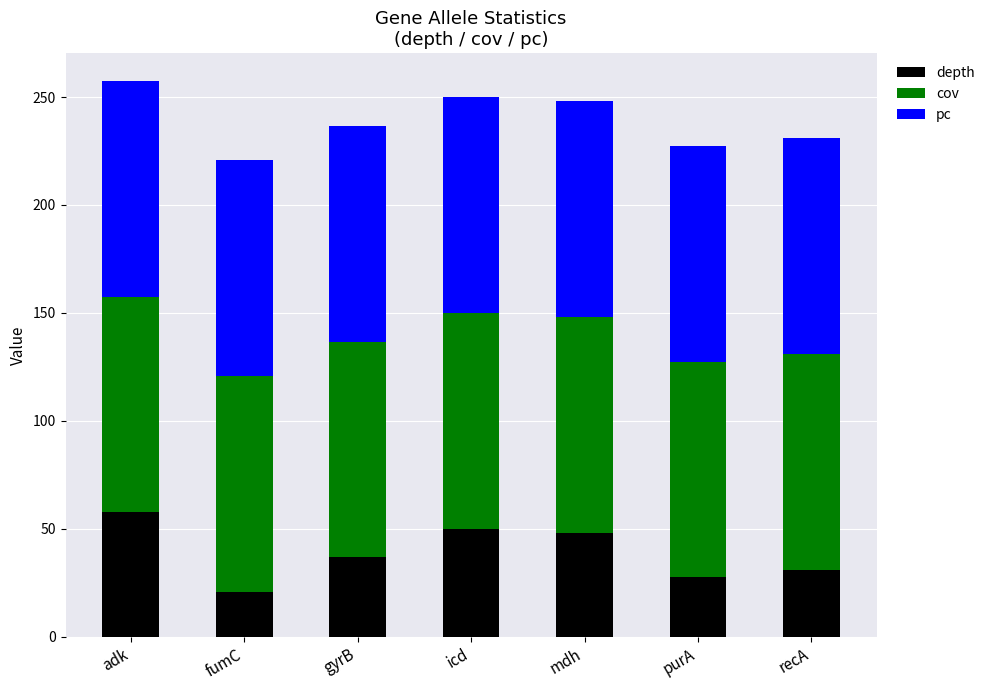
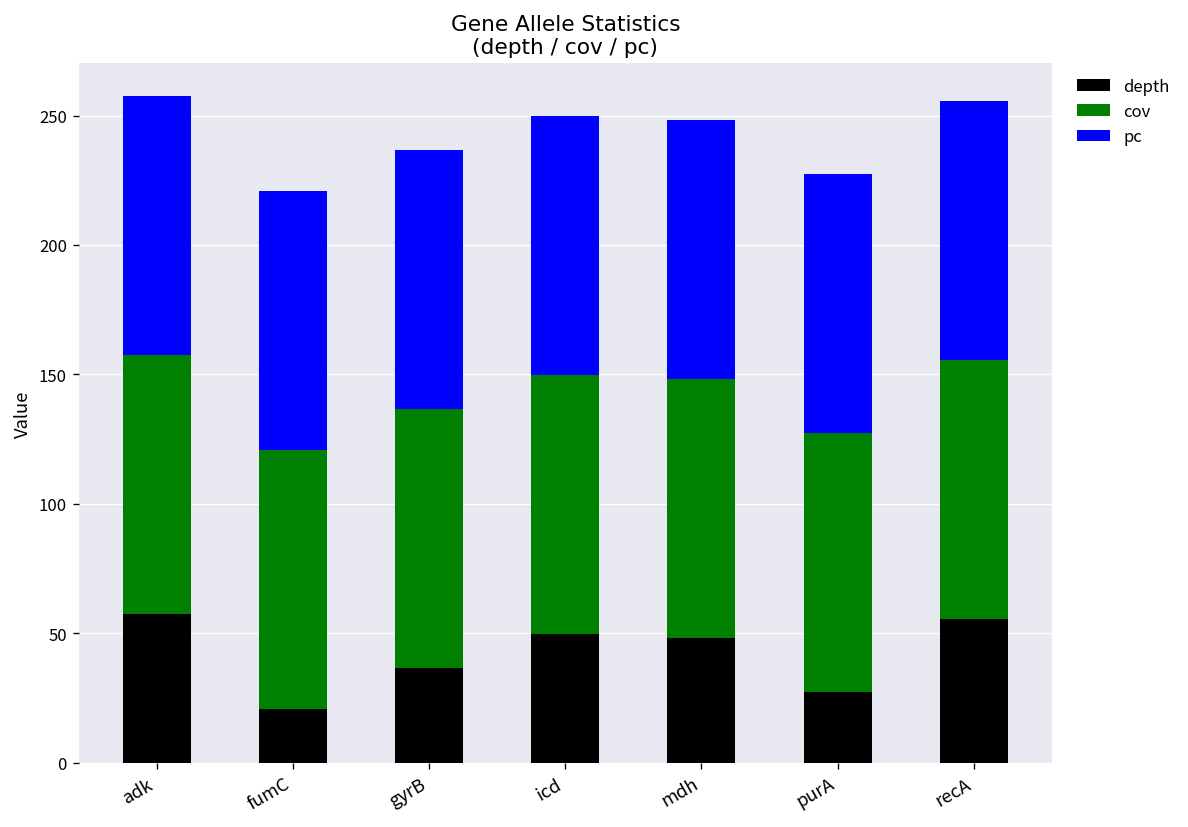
depth, recA: 31 -> 56
